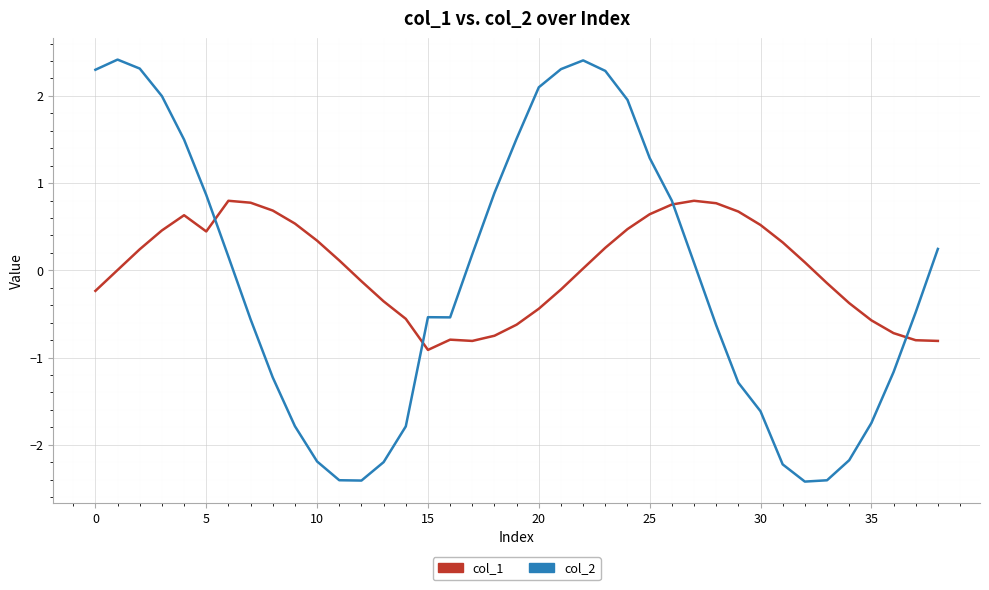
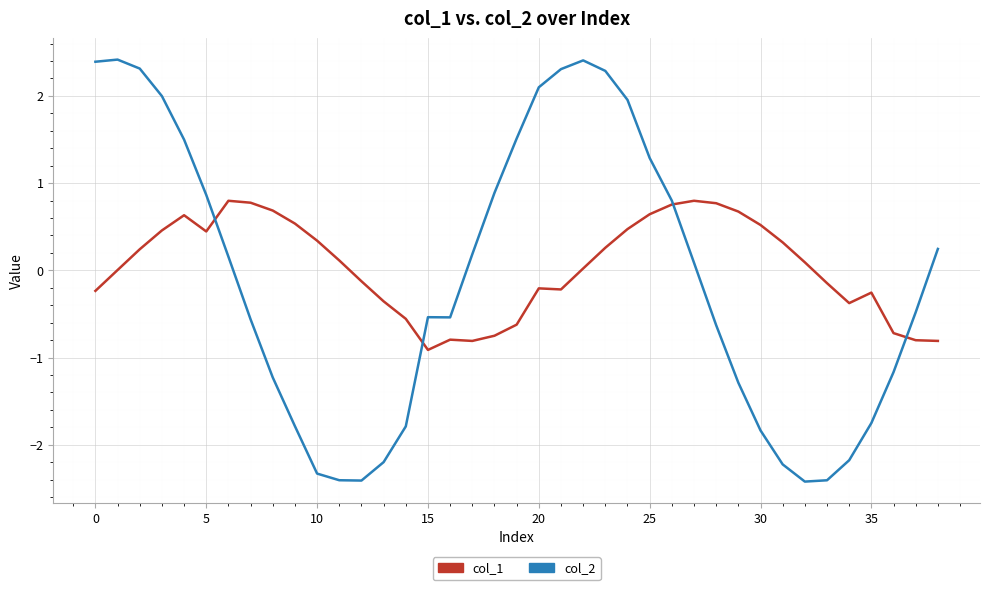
col_2, 0: 2.3 -> 2.4
col_2, 10: -2.2 -> -2.3
col_1, 20: -0.4 -> -0.2
col_2, 30: -1.6 -> -1.8
col_1, 35: -0.6 -> -0.3
